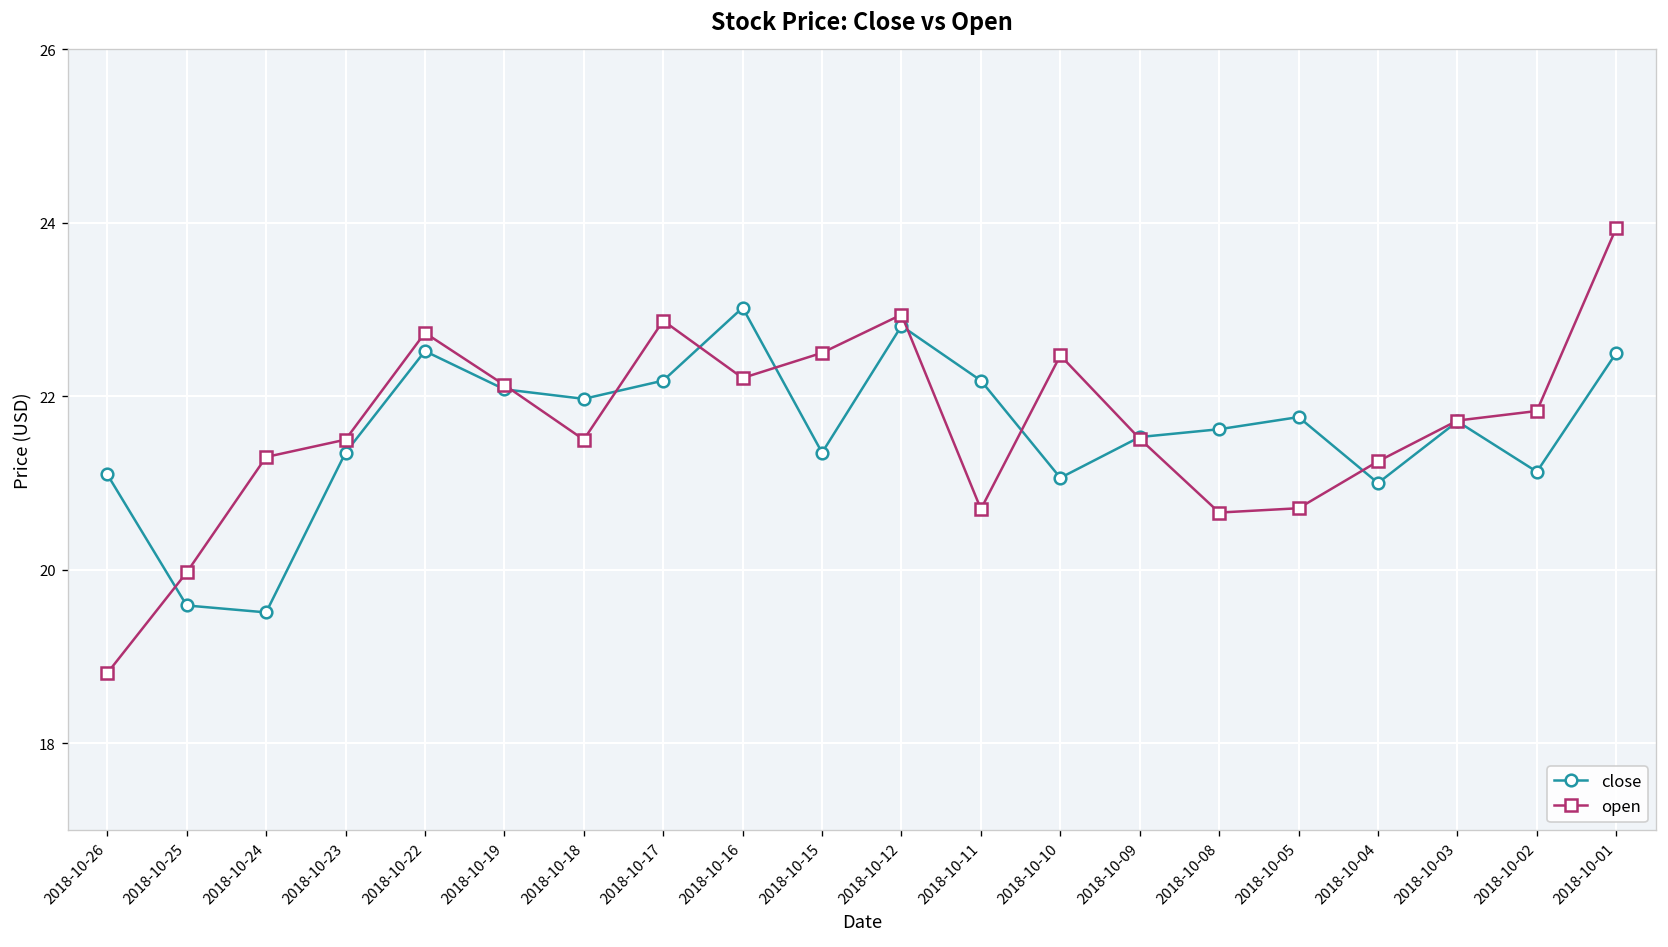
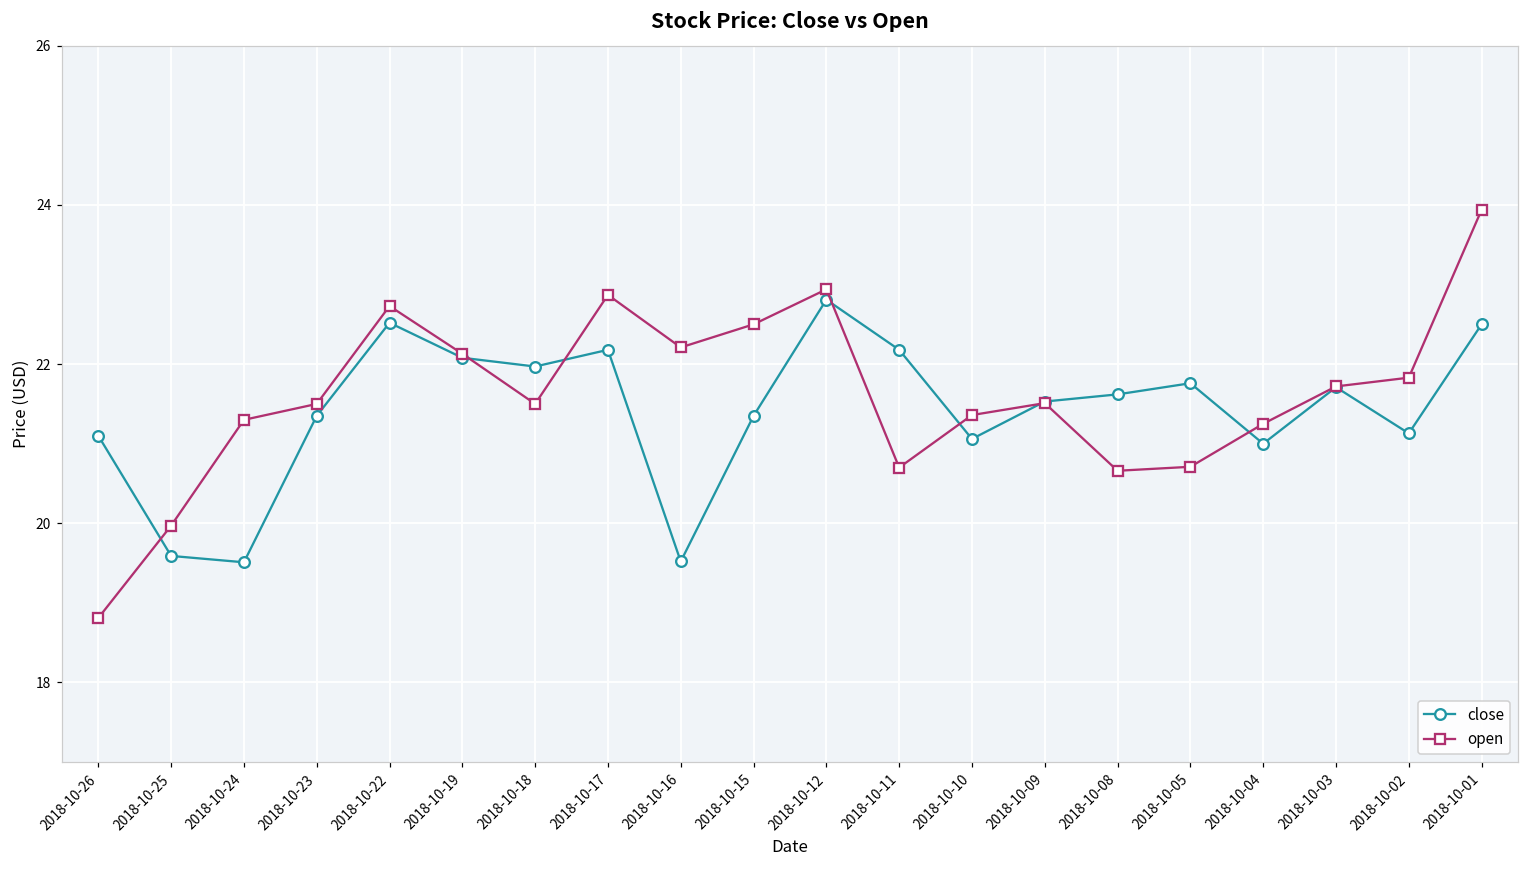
close, 2018-10-16: 23.0 -> 19.5
open, 2018-10-10: 22.5 -> 21.4
